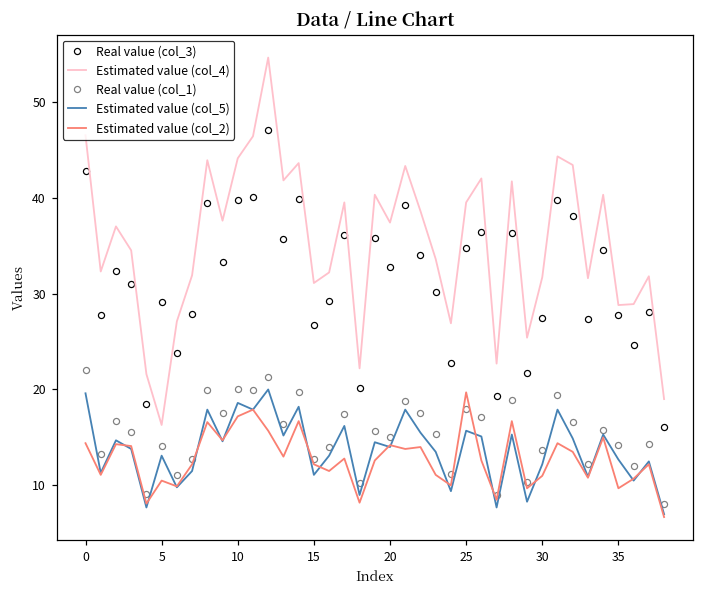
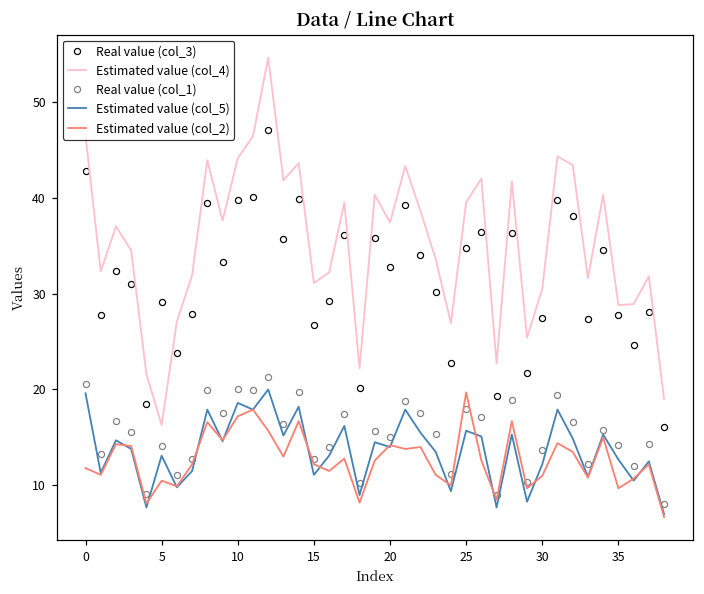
Real value (col_1), 0: 22 -> 21
Estimated value (col_2), 0: 14 -> 12
Estimated value (col_4), 30: 32 -> 31
